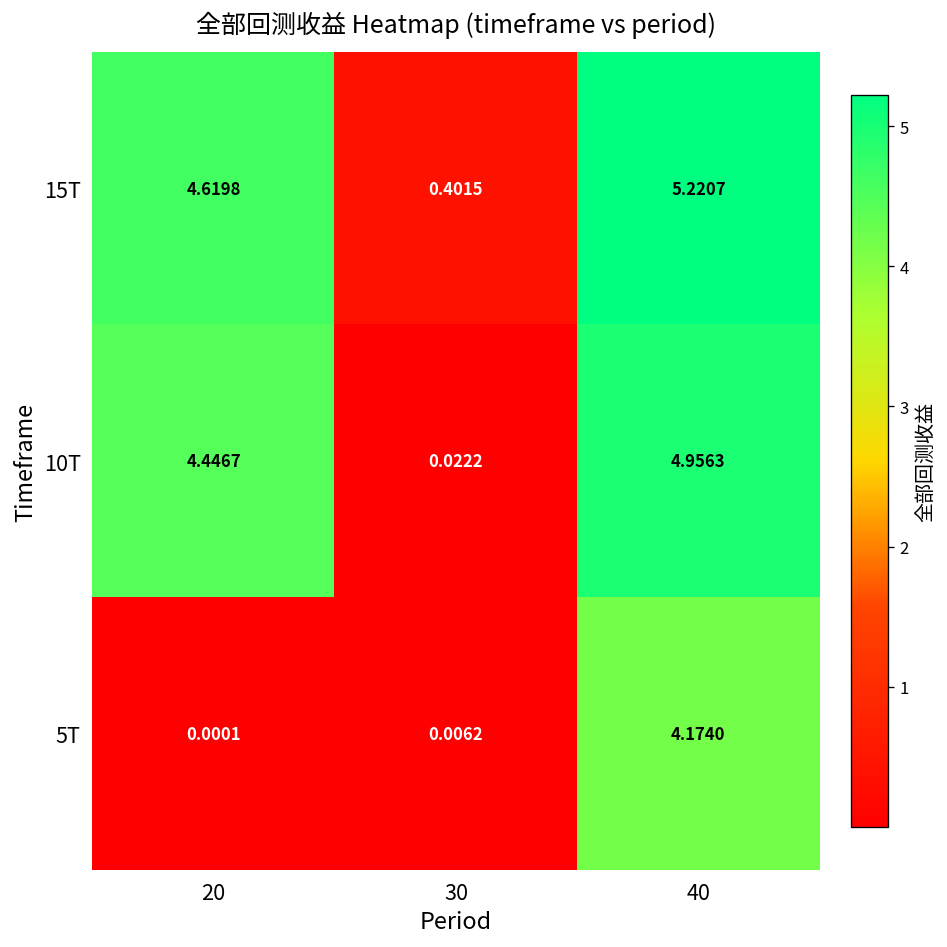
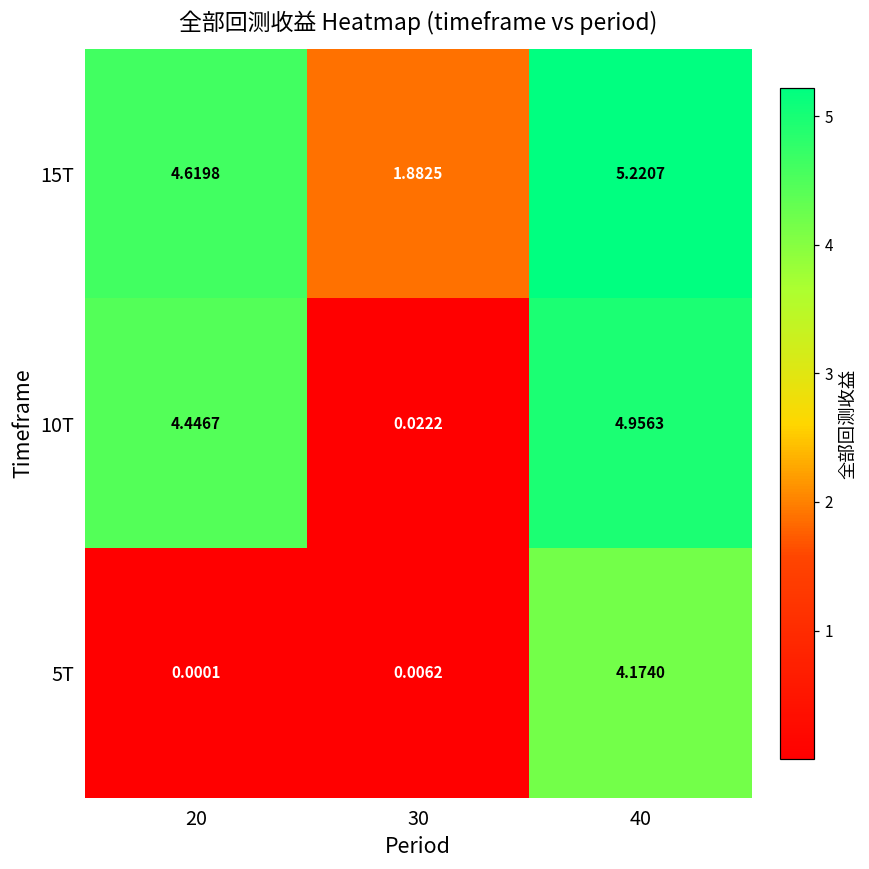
15T, 30: 0.4015 -> 1.8825
